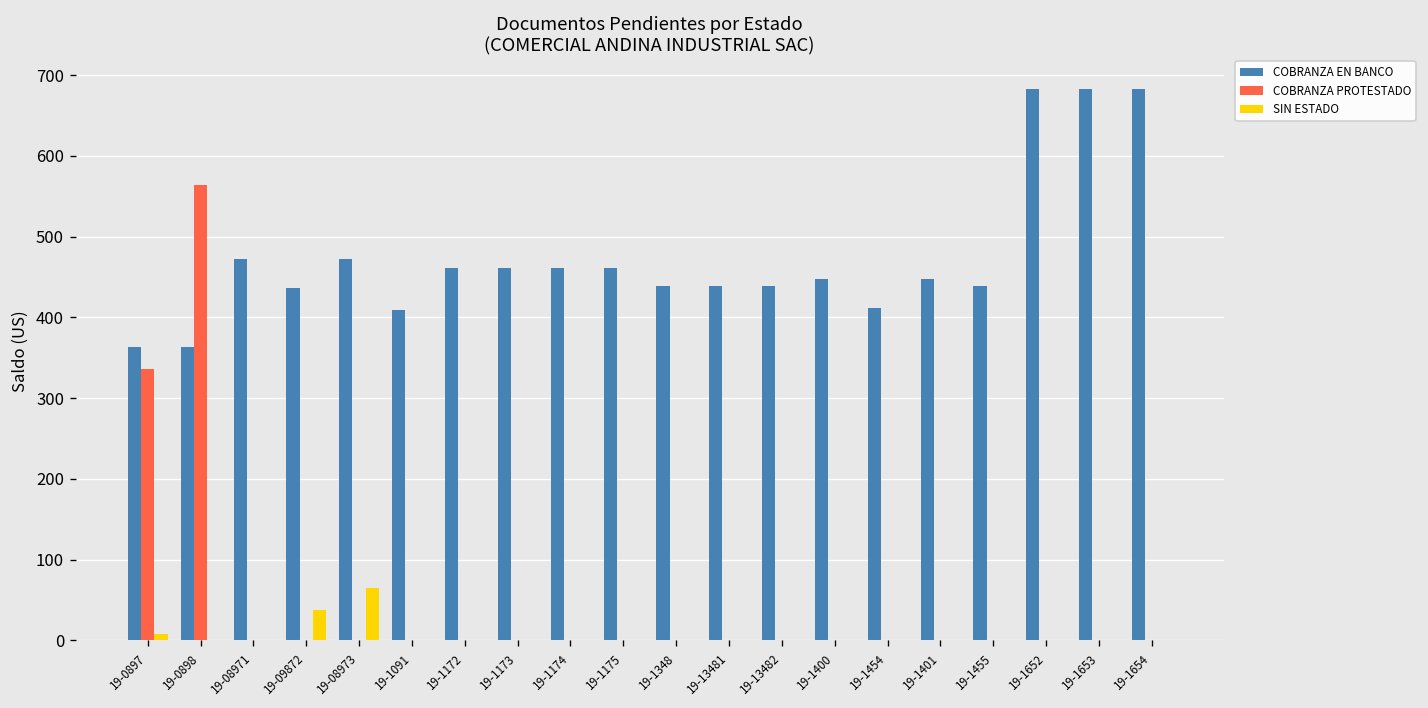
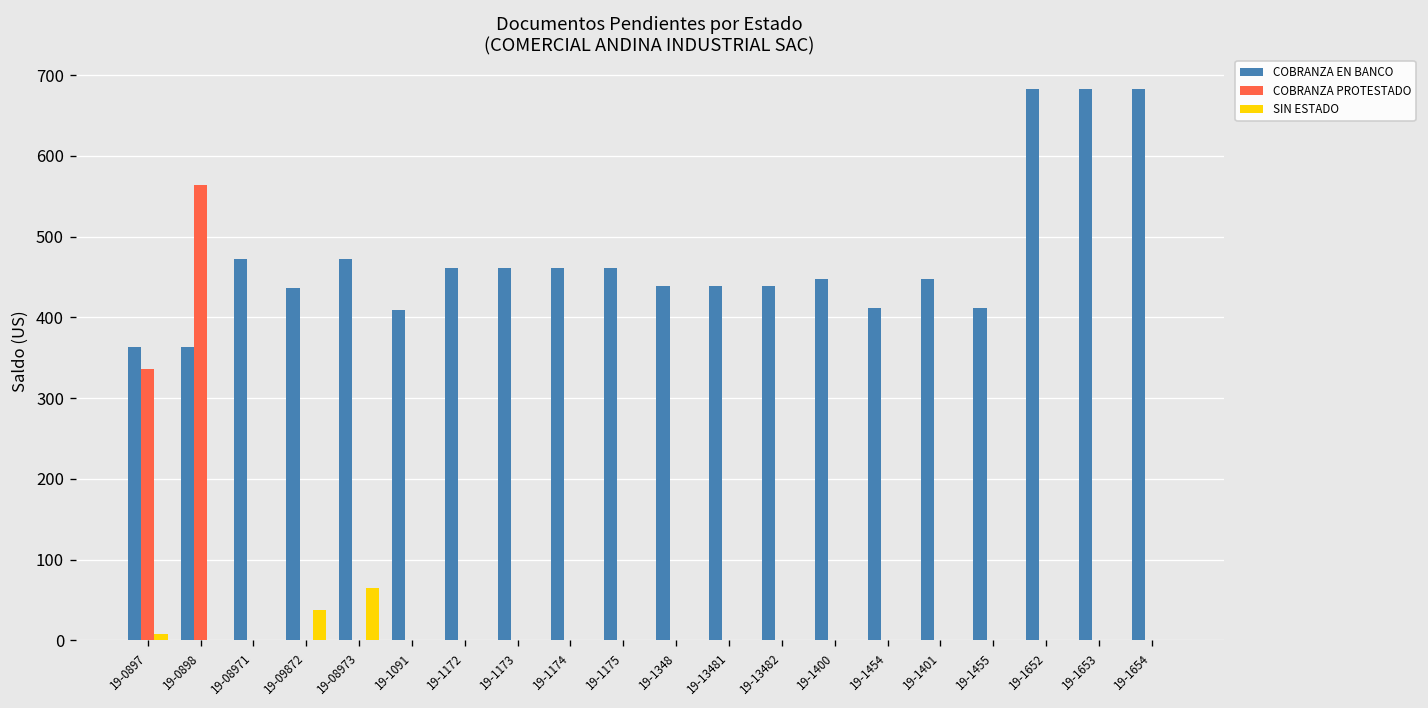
COBRANZA EN BANCO, 19-1455: 440 -> 410
